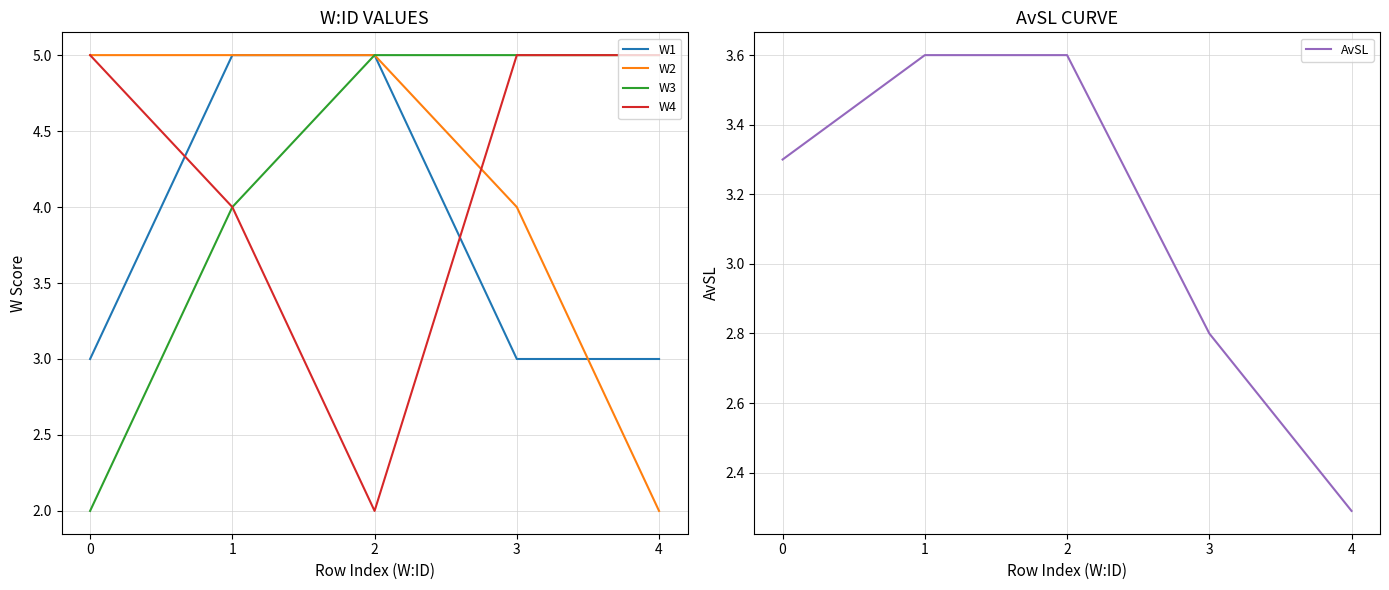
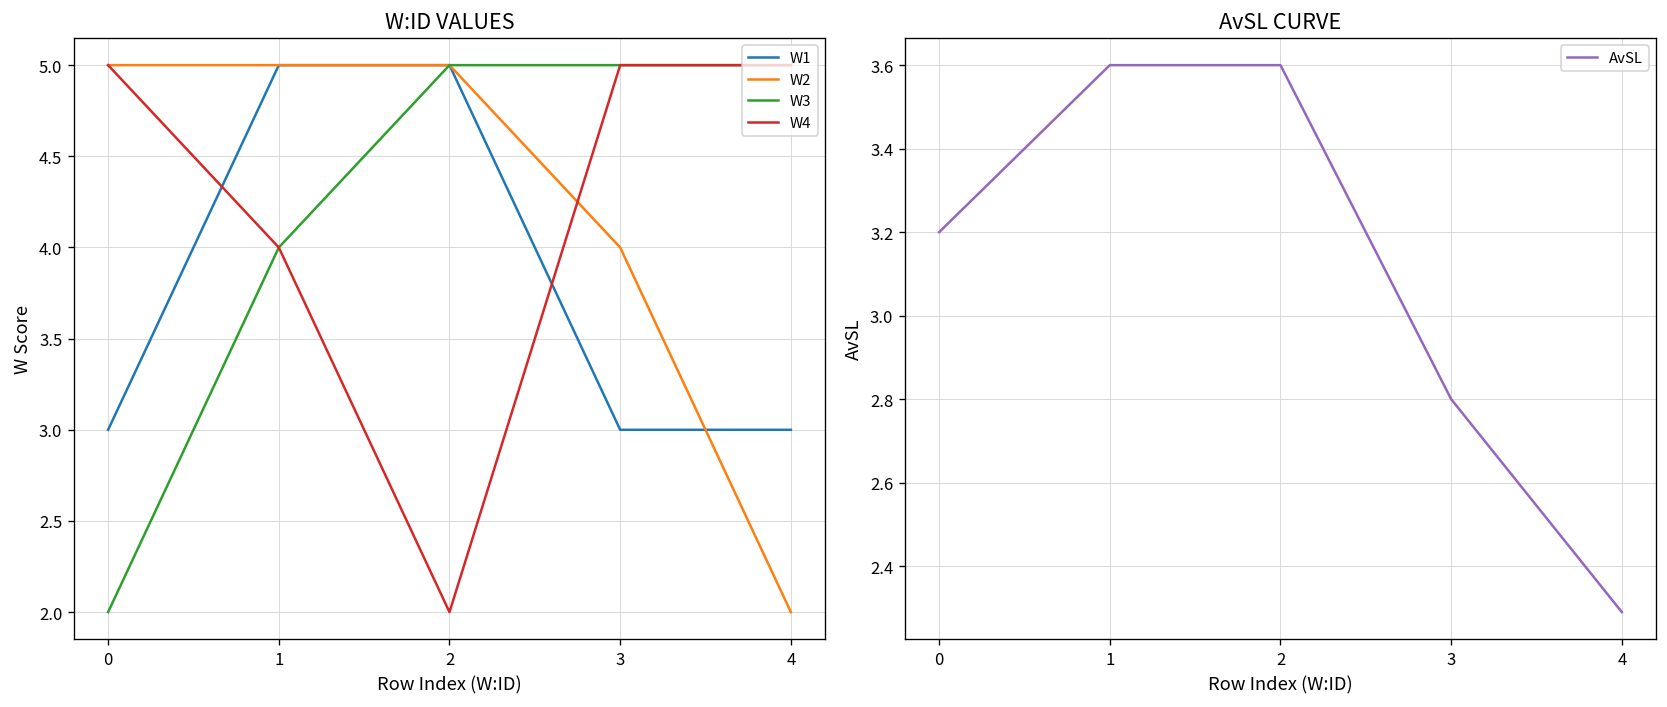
AvSL CURVE, 0: 3.3 -> 3.2
